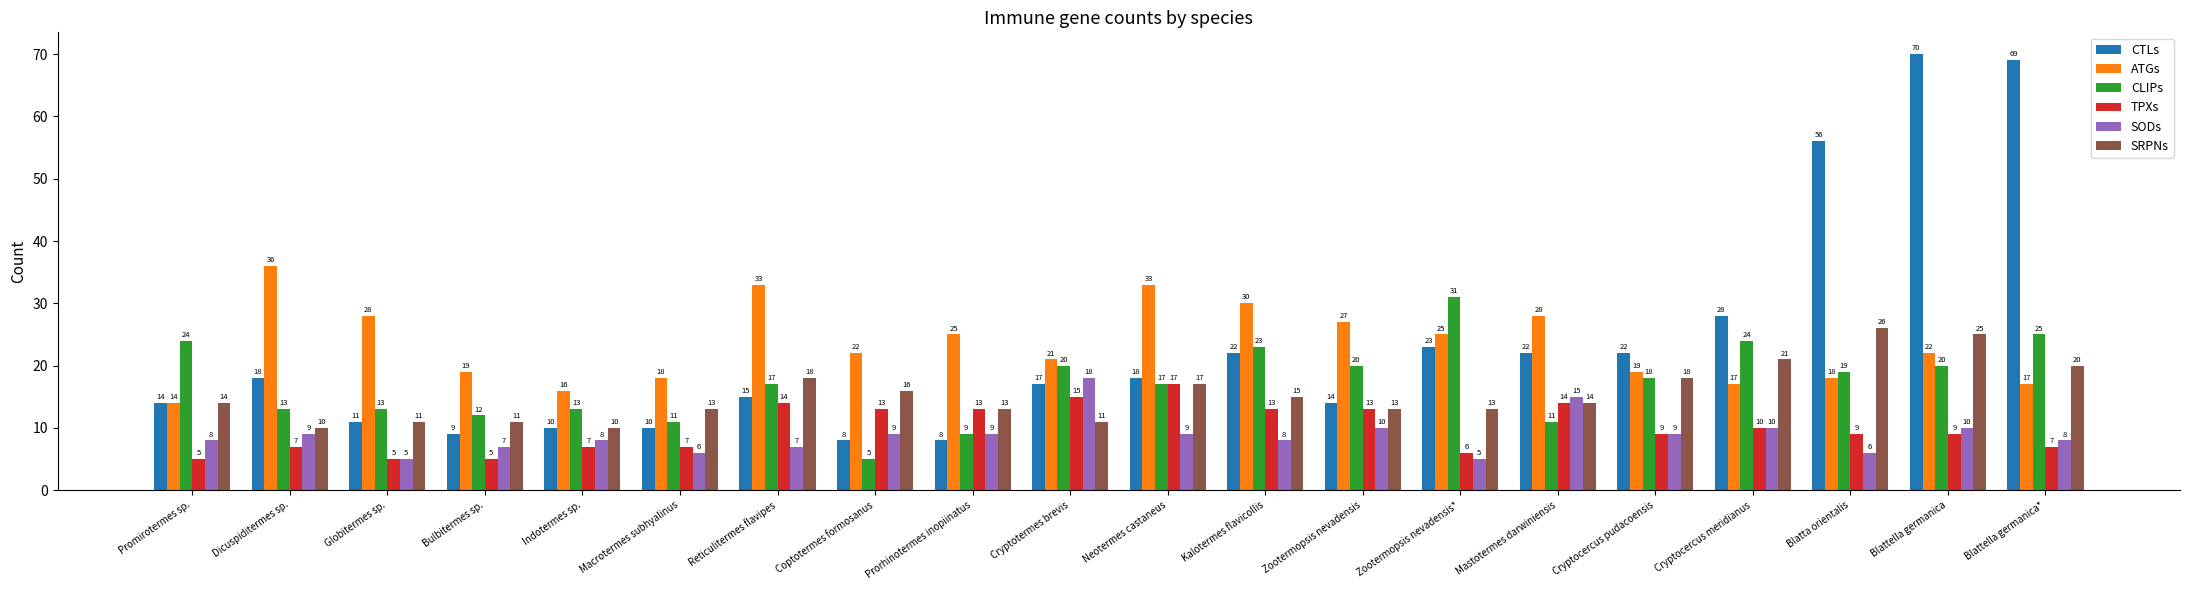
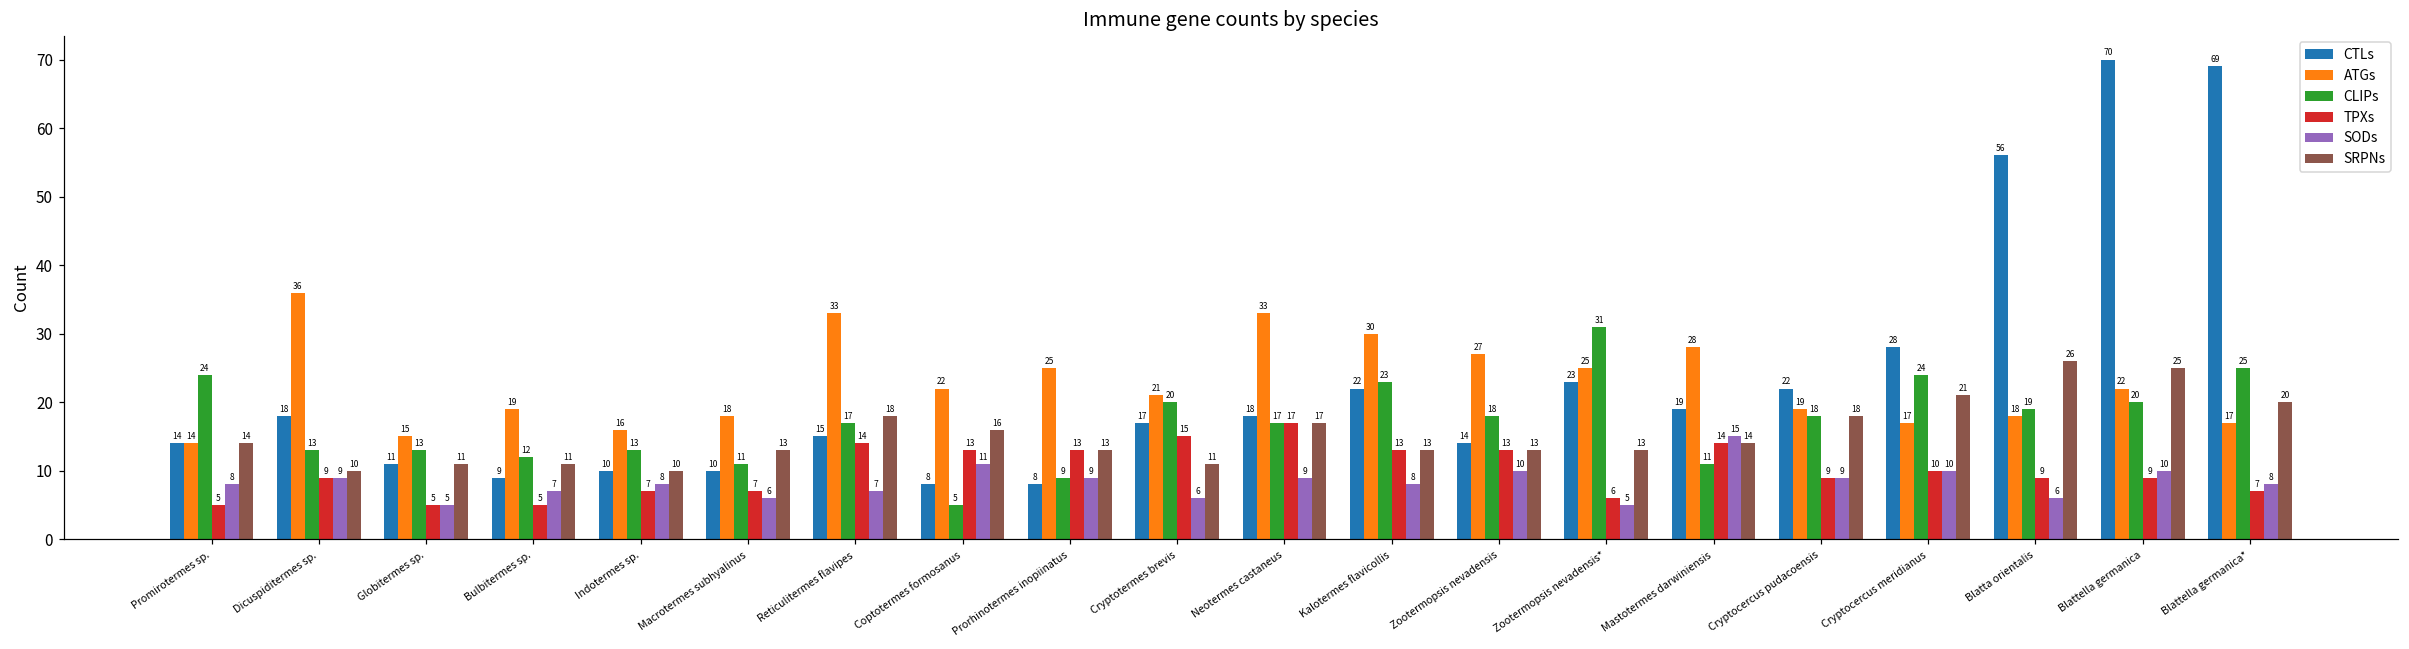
TPXs, Dicuspiditermes sp.: 7 -> 9
ATGs, Globitermes sp.: 28 -> 15
SODs, Coptotermes formosanus: 9 -> 11
SODs, Cryptotermes brevis: 18 -> 6
SRPNs, Kalotermes flavicollis: 15 -> 13
CLIPs, Zootermopsis nevadensis: 20 -> 18
CTLs, Mastotermes darwiniensis: 22 -> 19
